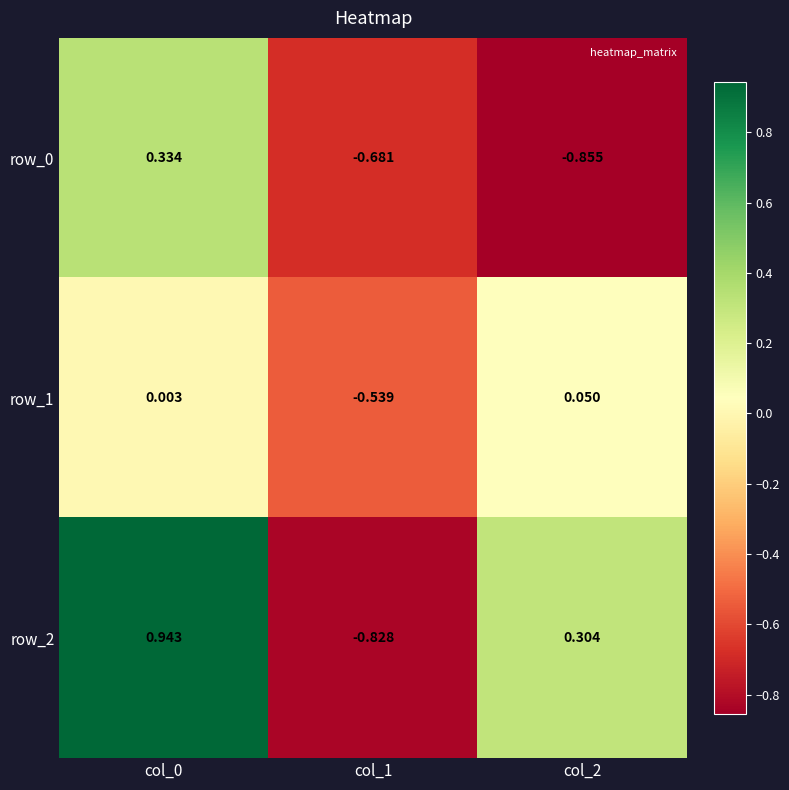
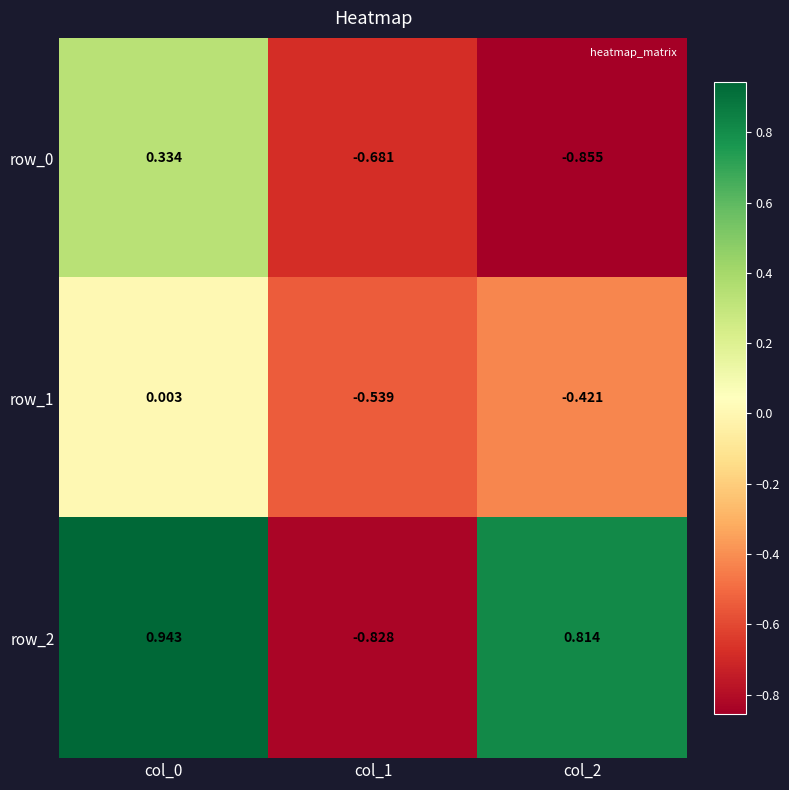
row_1, col_2: 0.050 -> -0.421
row_2, col_2: 0.304 -> 0.814
